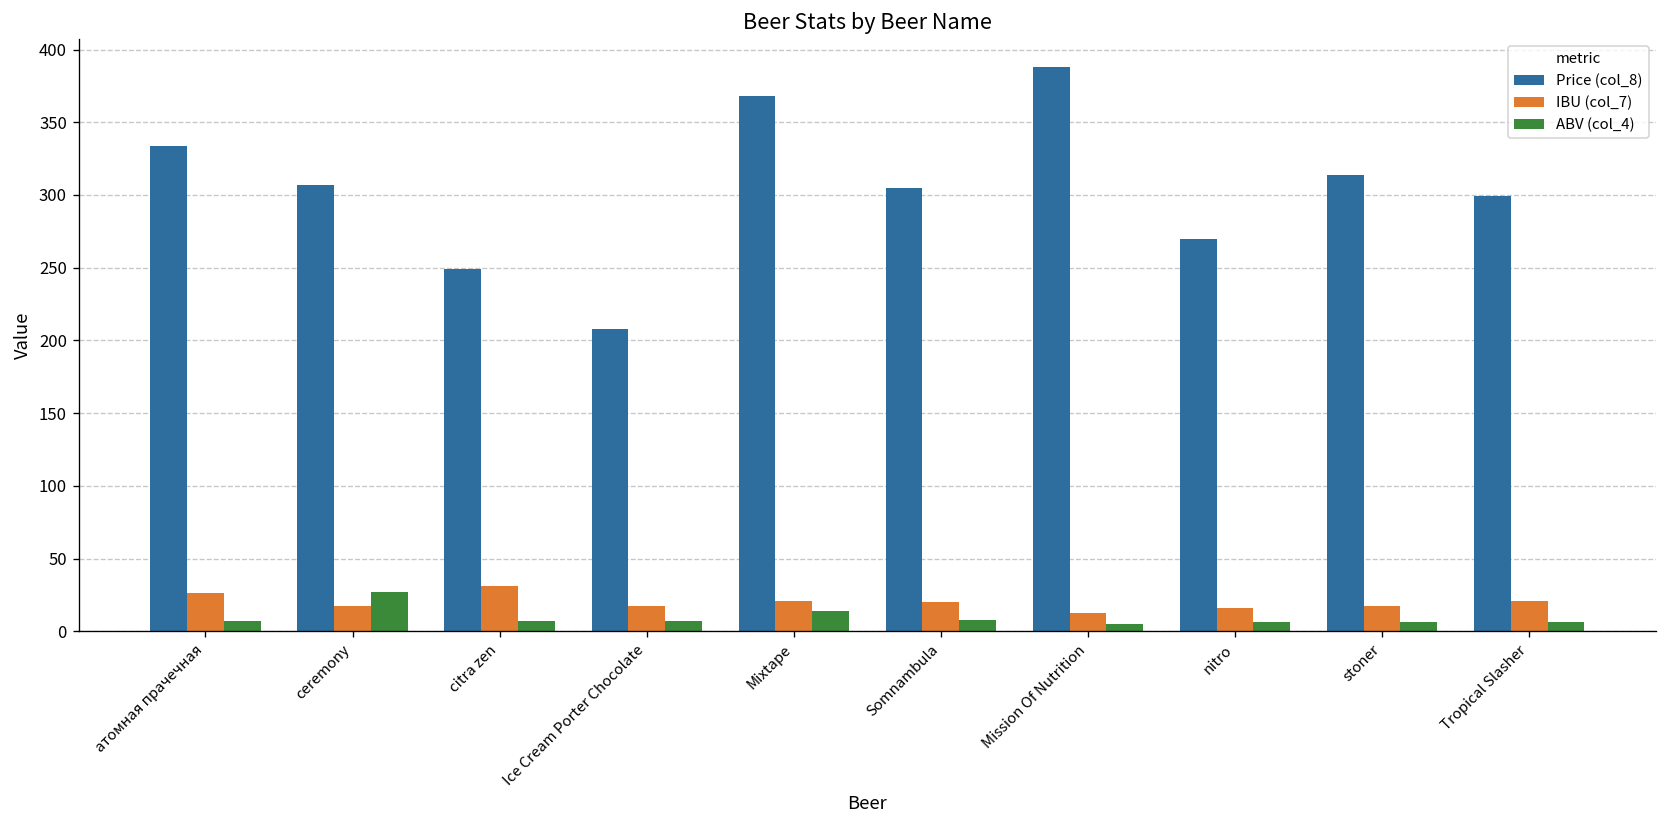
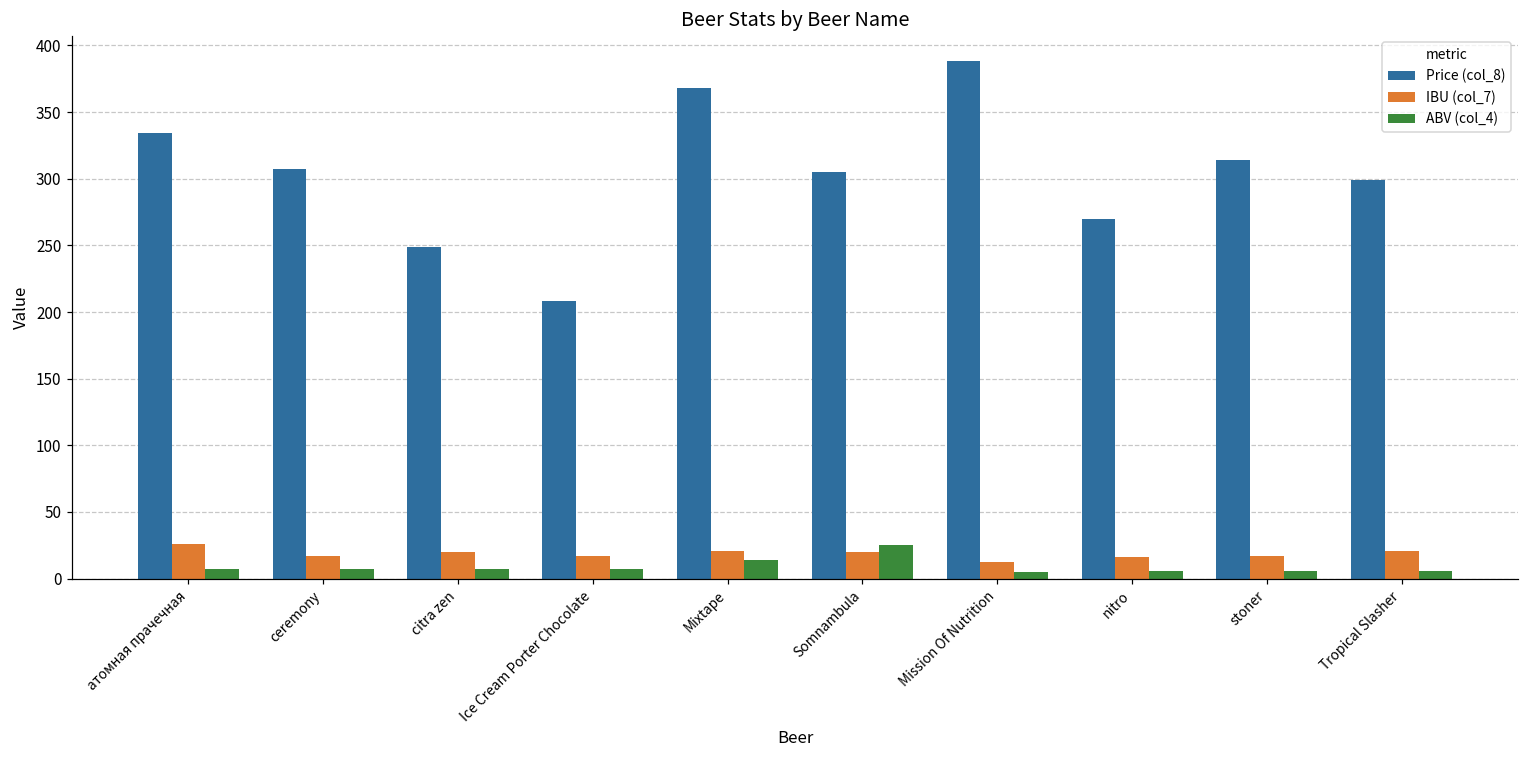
ABV (col_4), ceremony: 27 -> 7
IBU (col_7), citra zen: 31 -> 20
ABV (col_4), Somnambula: 8 -> 25
